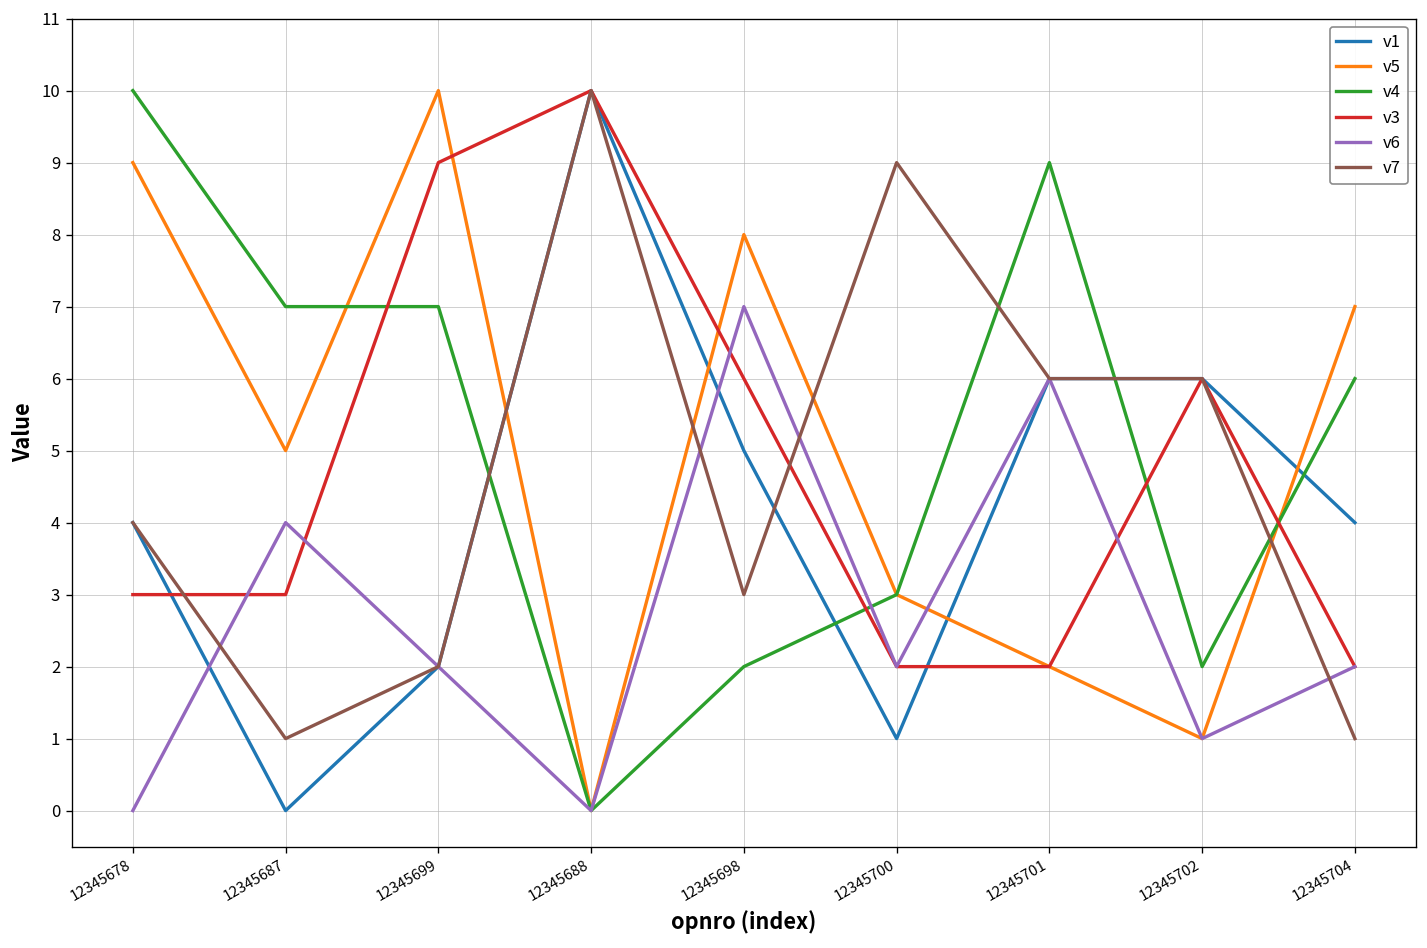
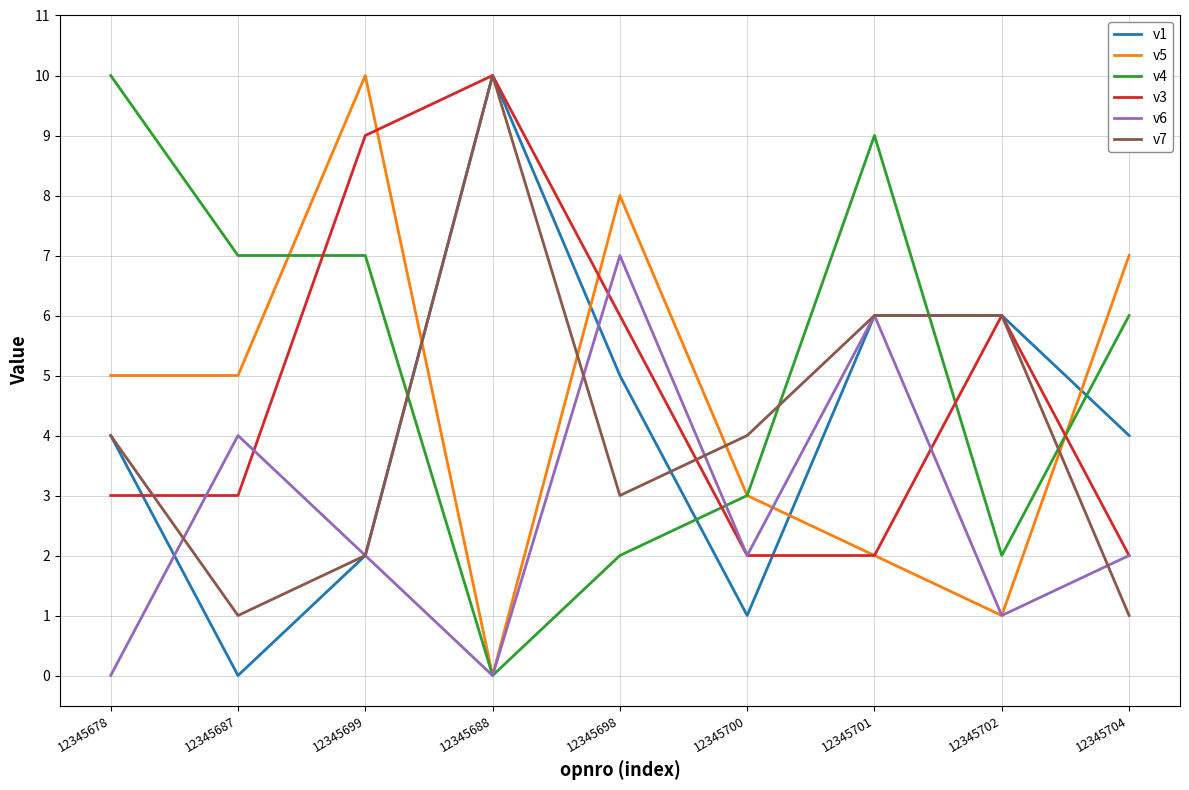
v5, 12345678: 9 -> 5
v7, 12345700: 9 -> 4
